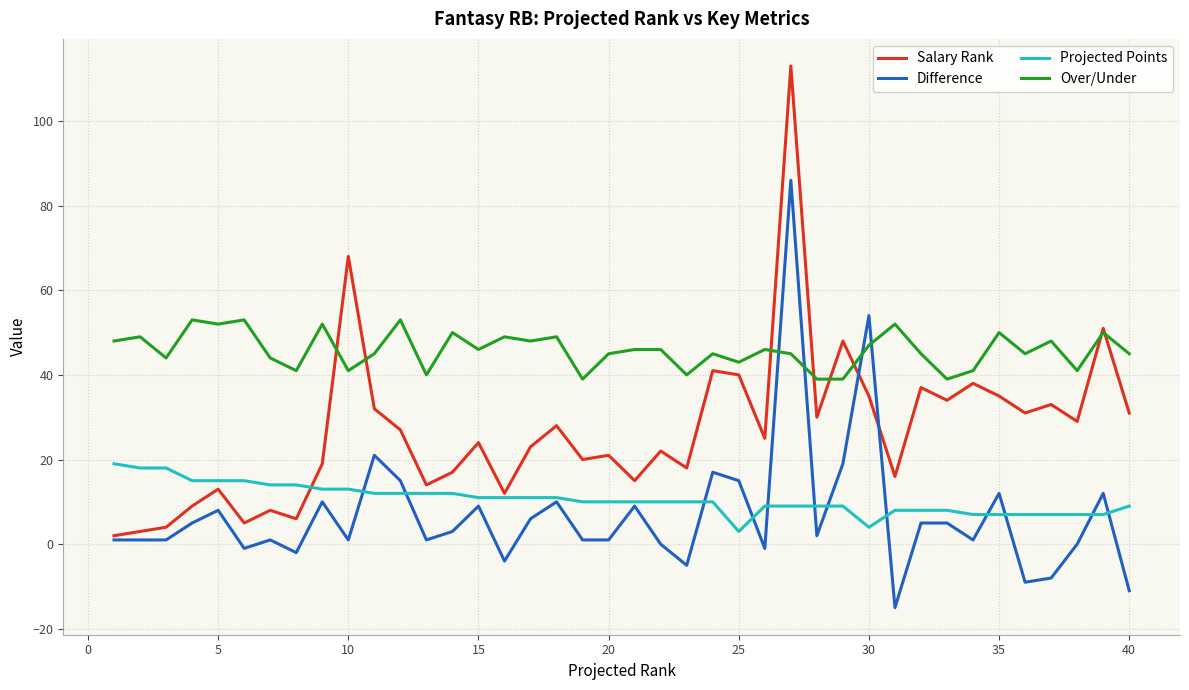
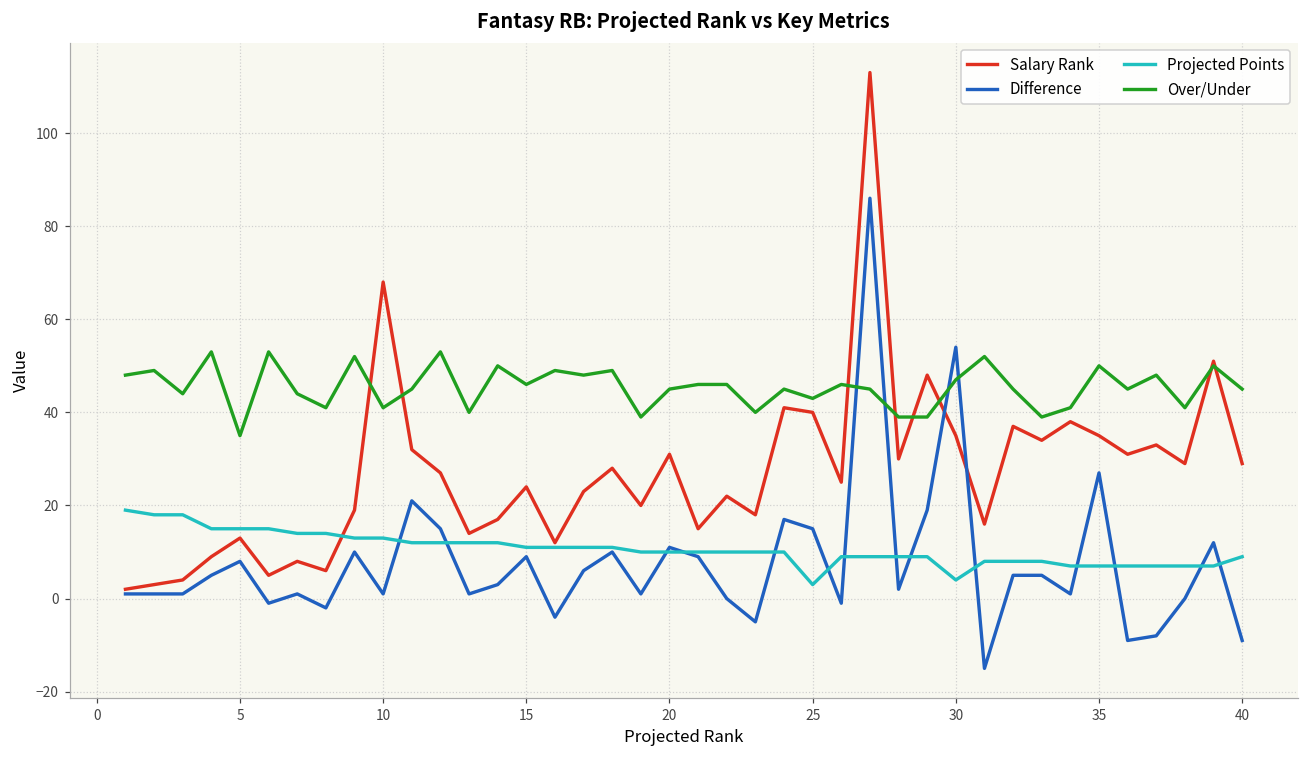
Over/Under, 5: 52 -> 35
Salary Rank, 20: 21 -> 31
Difference, 20: 1 -> 11
Difference, 35: 12 -> 27
Salary Rank, 40: 31 -> 29
Difference, 40: -11 -> -9
